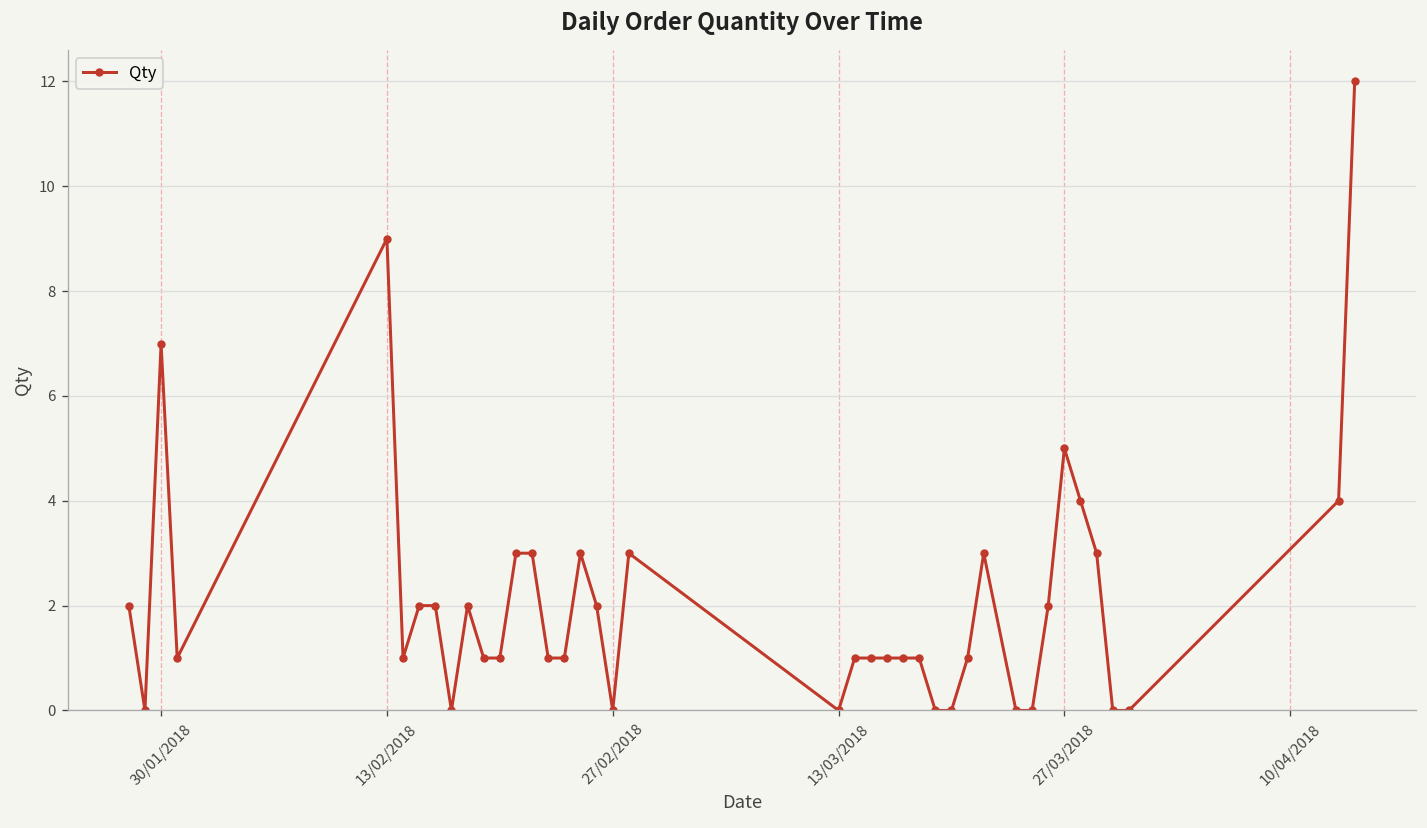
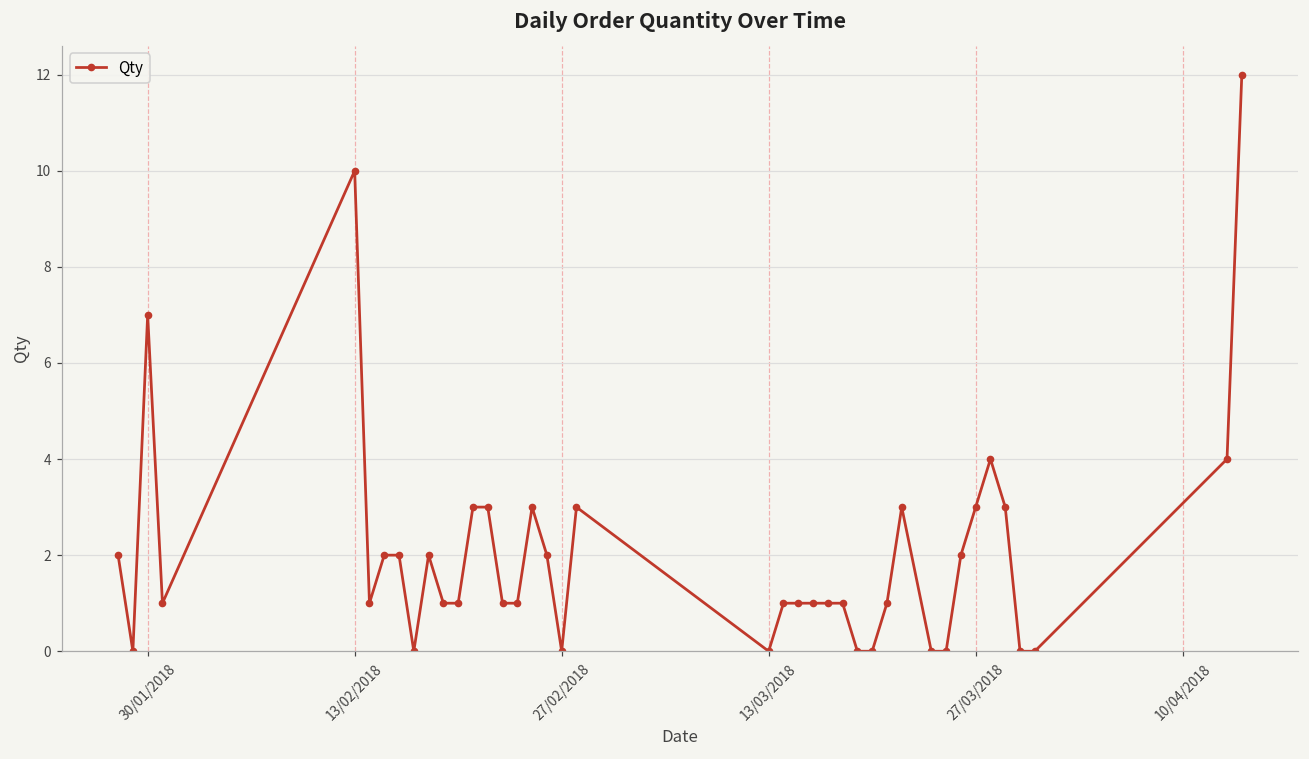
13/02/2018: 9 -> 10
27/03/2018: 5 -> 3
